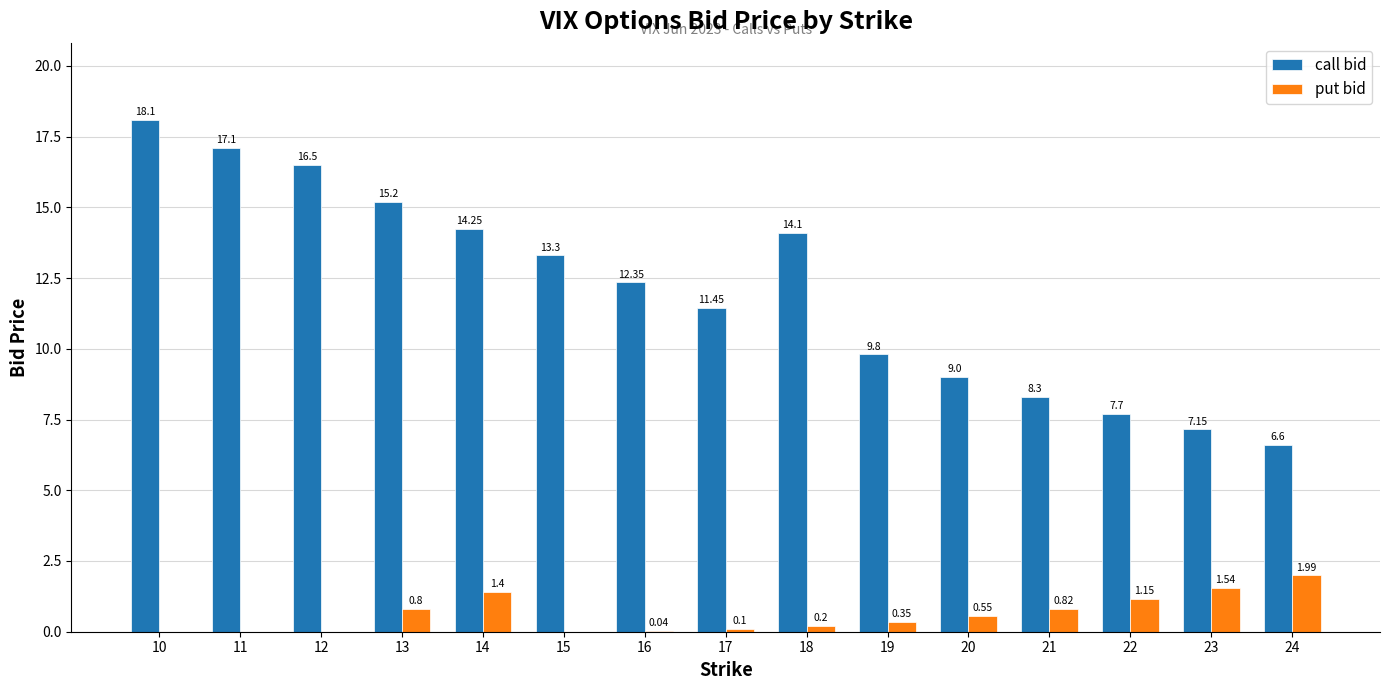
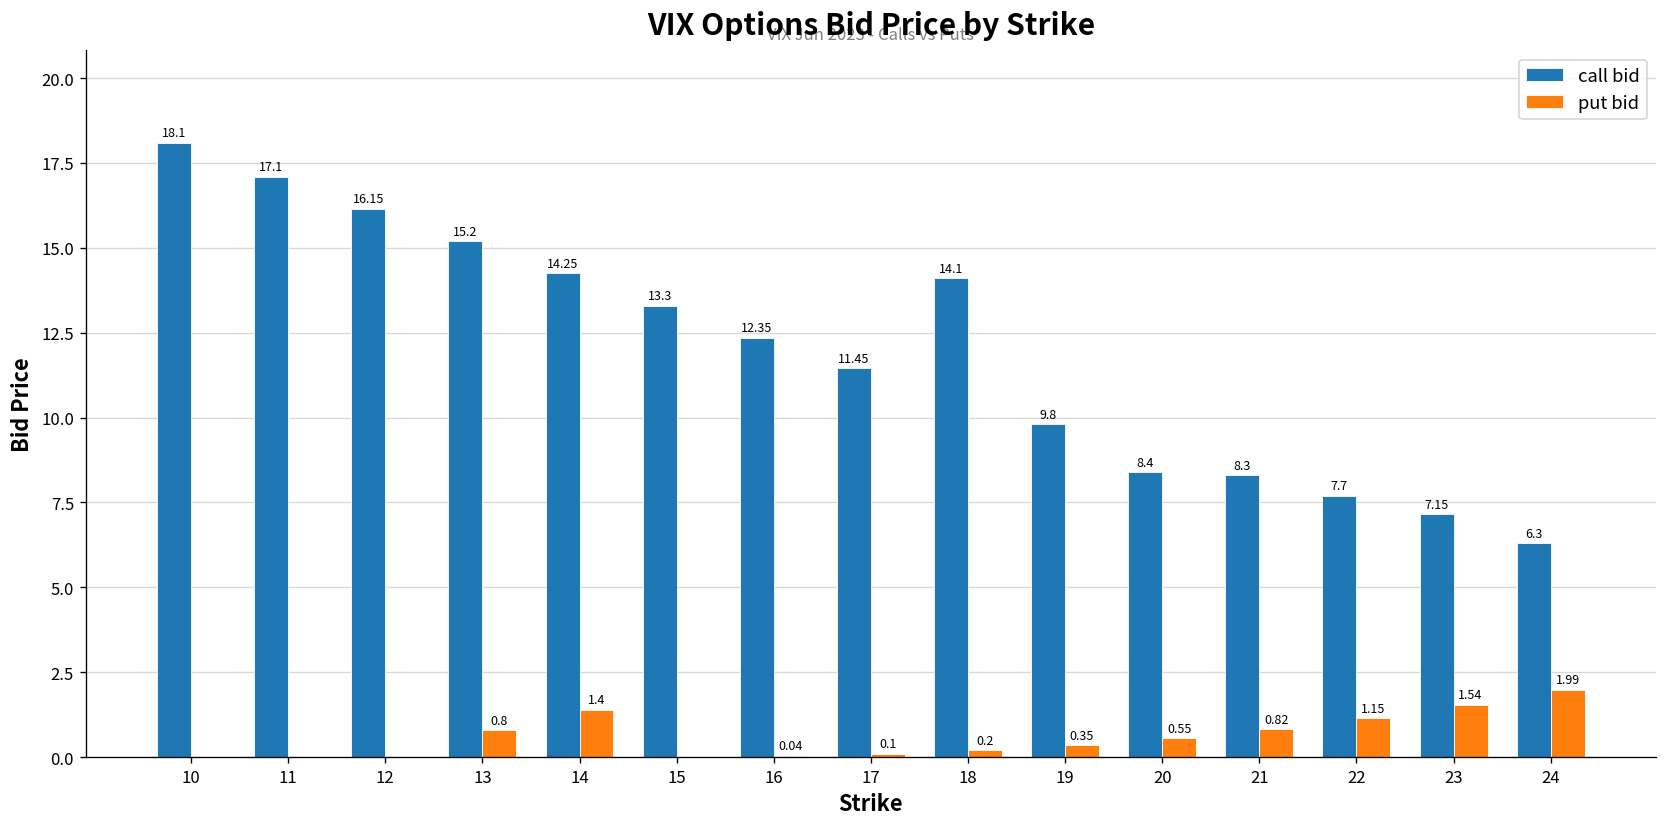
call bid, 12: 16.5 -> 16.15
call bid, 20: 9.0 -> 8.4
call bid, 24: 6.6 -> 6.3
